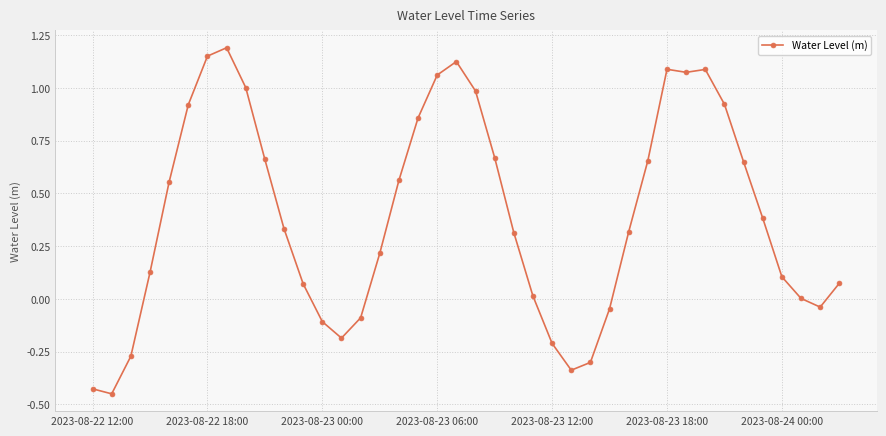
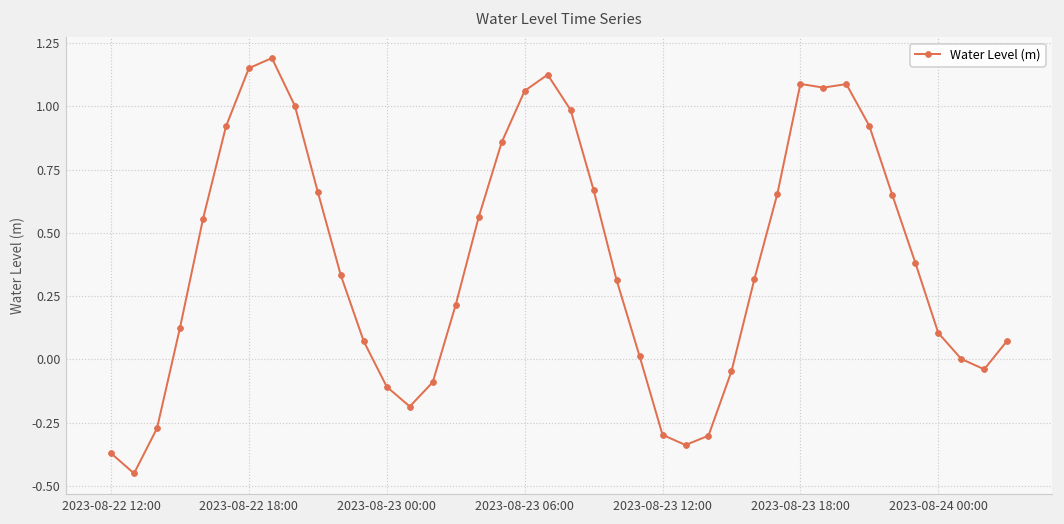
2023-08-22 12:00: -0.43 -> -0.37
2023-08-23 12:00: -0.21 -> -0.30
